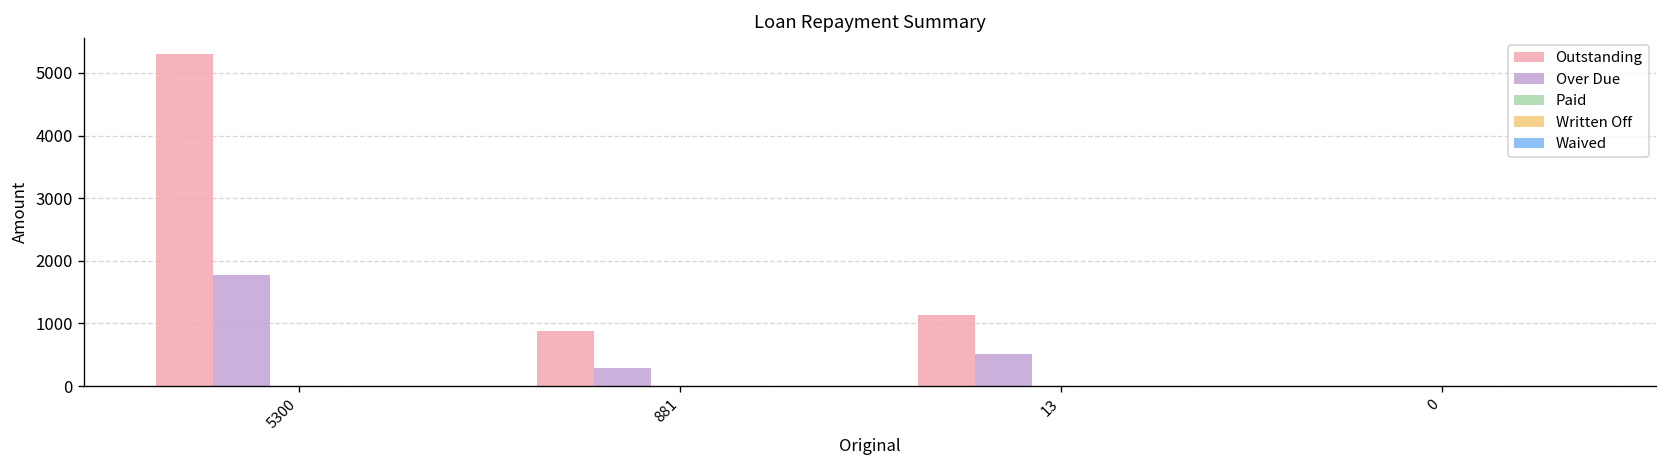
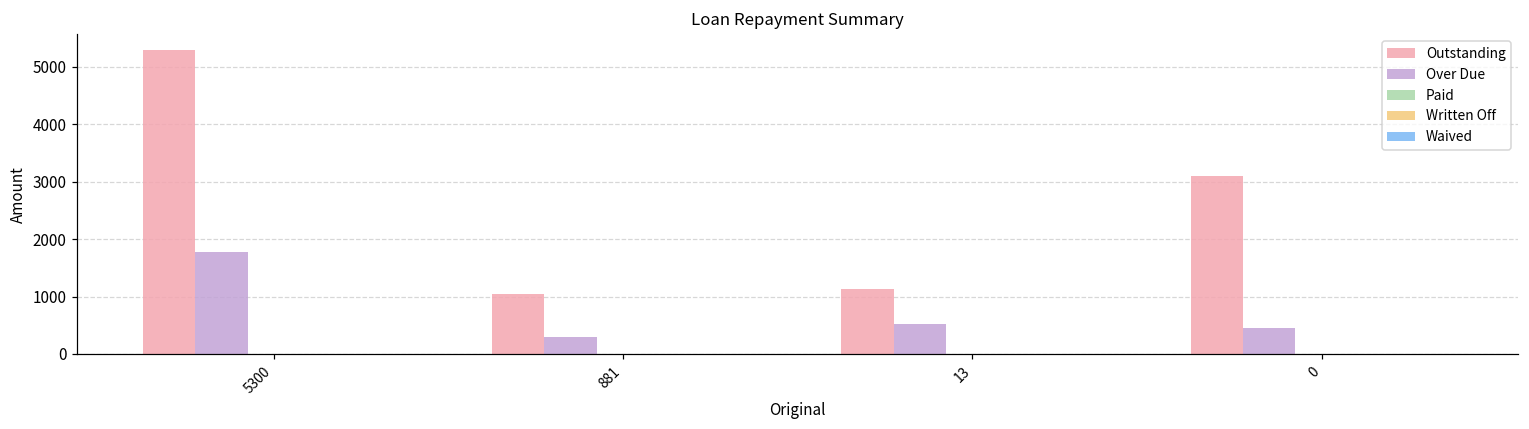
Outstanding, 881: 900 -> 1000
Outstanding, 0: 0 -> 3100
Over Due, 0: 0 -> 400
